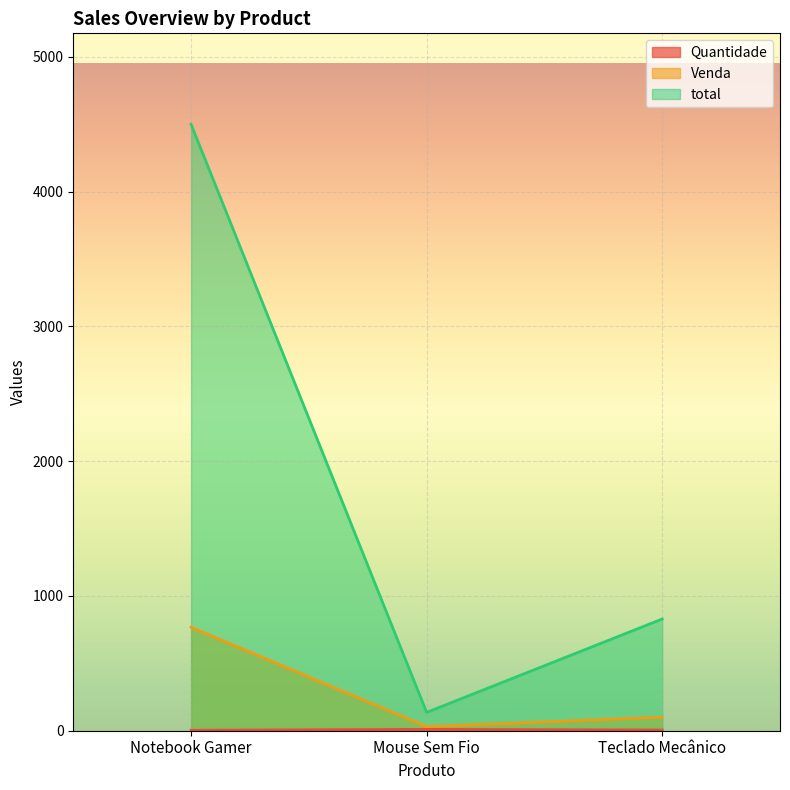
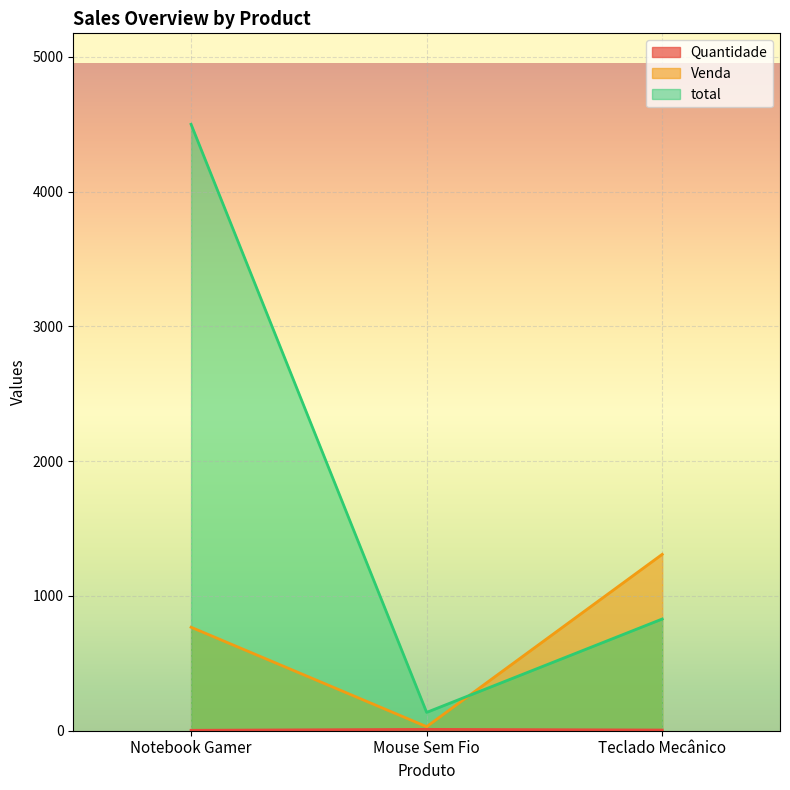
Venda, Teclado Mecânico: 100 -> 1310
